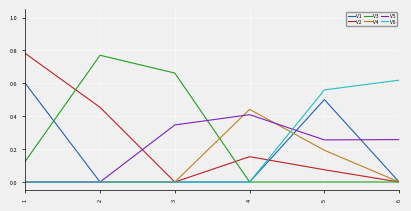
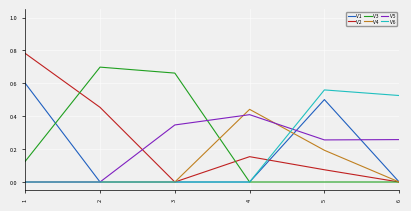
V3, 2: 0.77 -> 0.70
V6, 6: 0.62 -> 0.53
